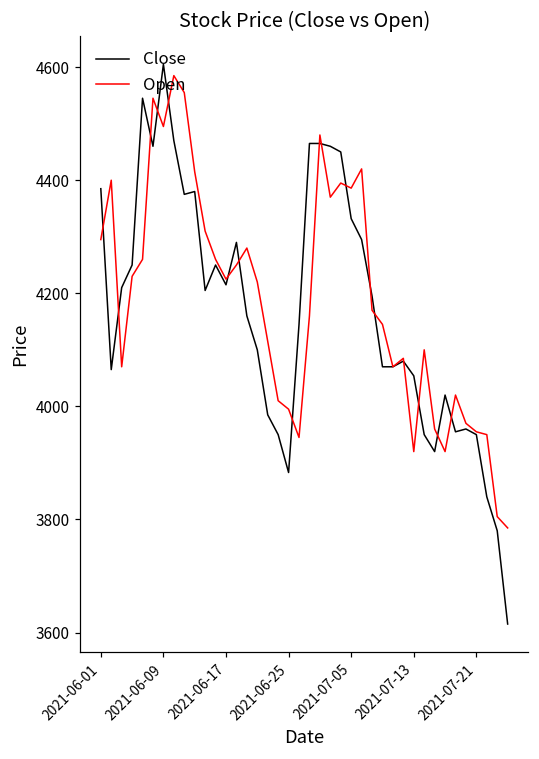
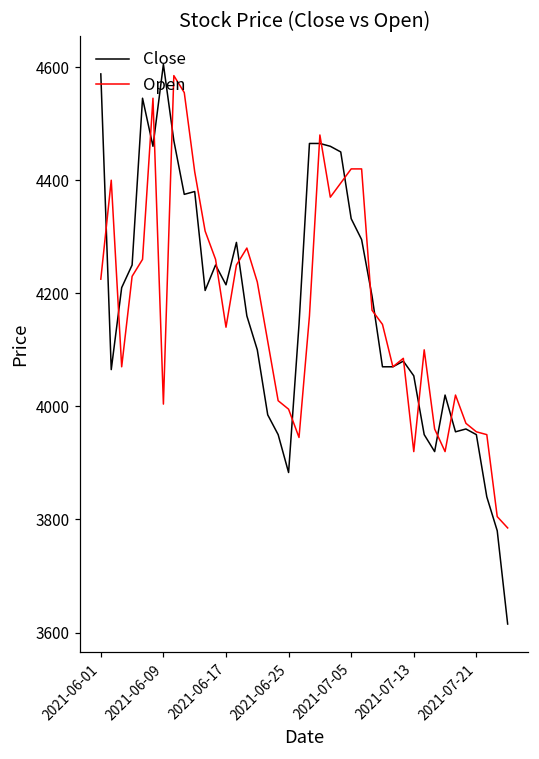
Close, 2021-06-01: 4390 -> 4590
Open, 2021-06-01: 4300 -> 4230
Open, 2021-06-09: 4500 -> 4000
Open, 2021-06-17: 4230 -> 4140
Open, 2021-07-05: 4390 -> 4420
